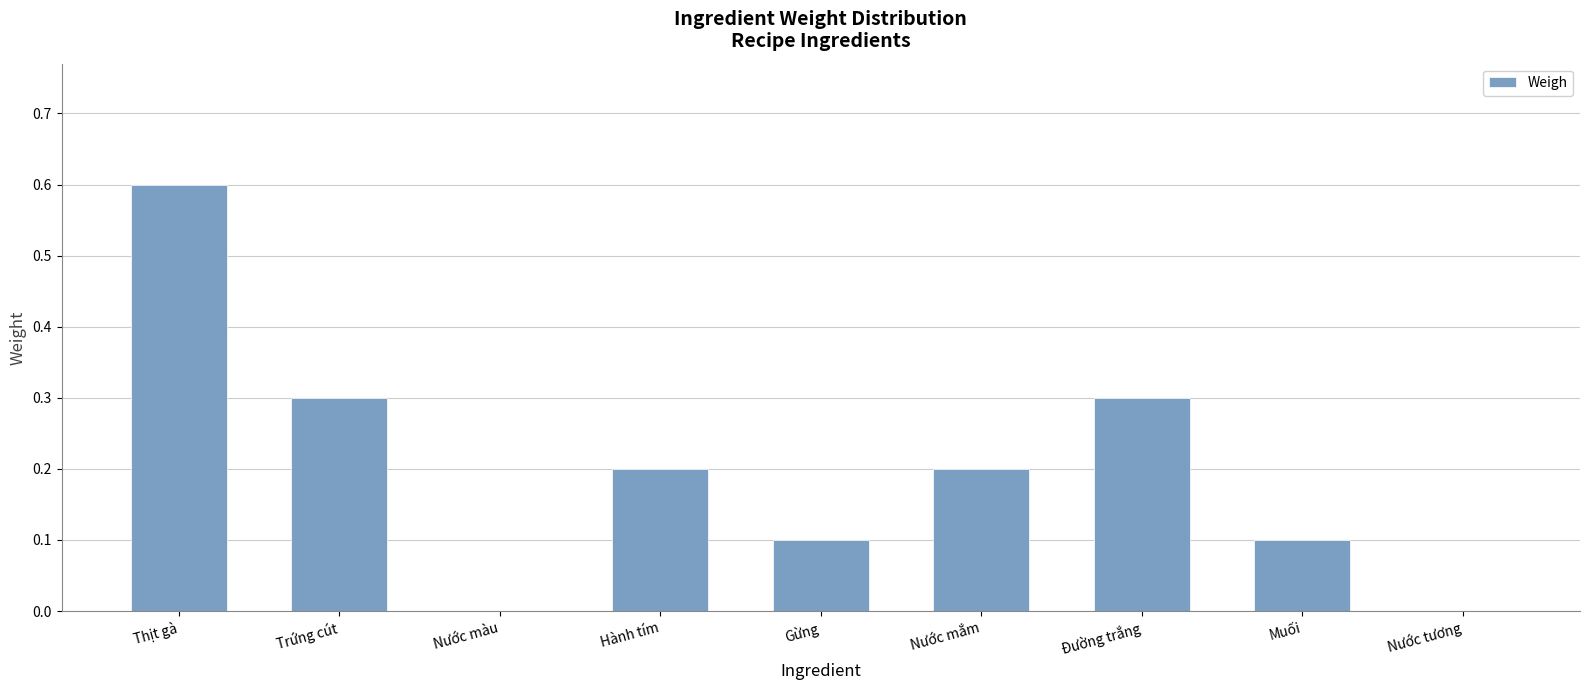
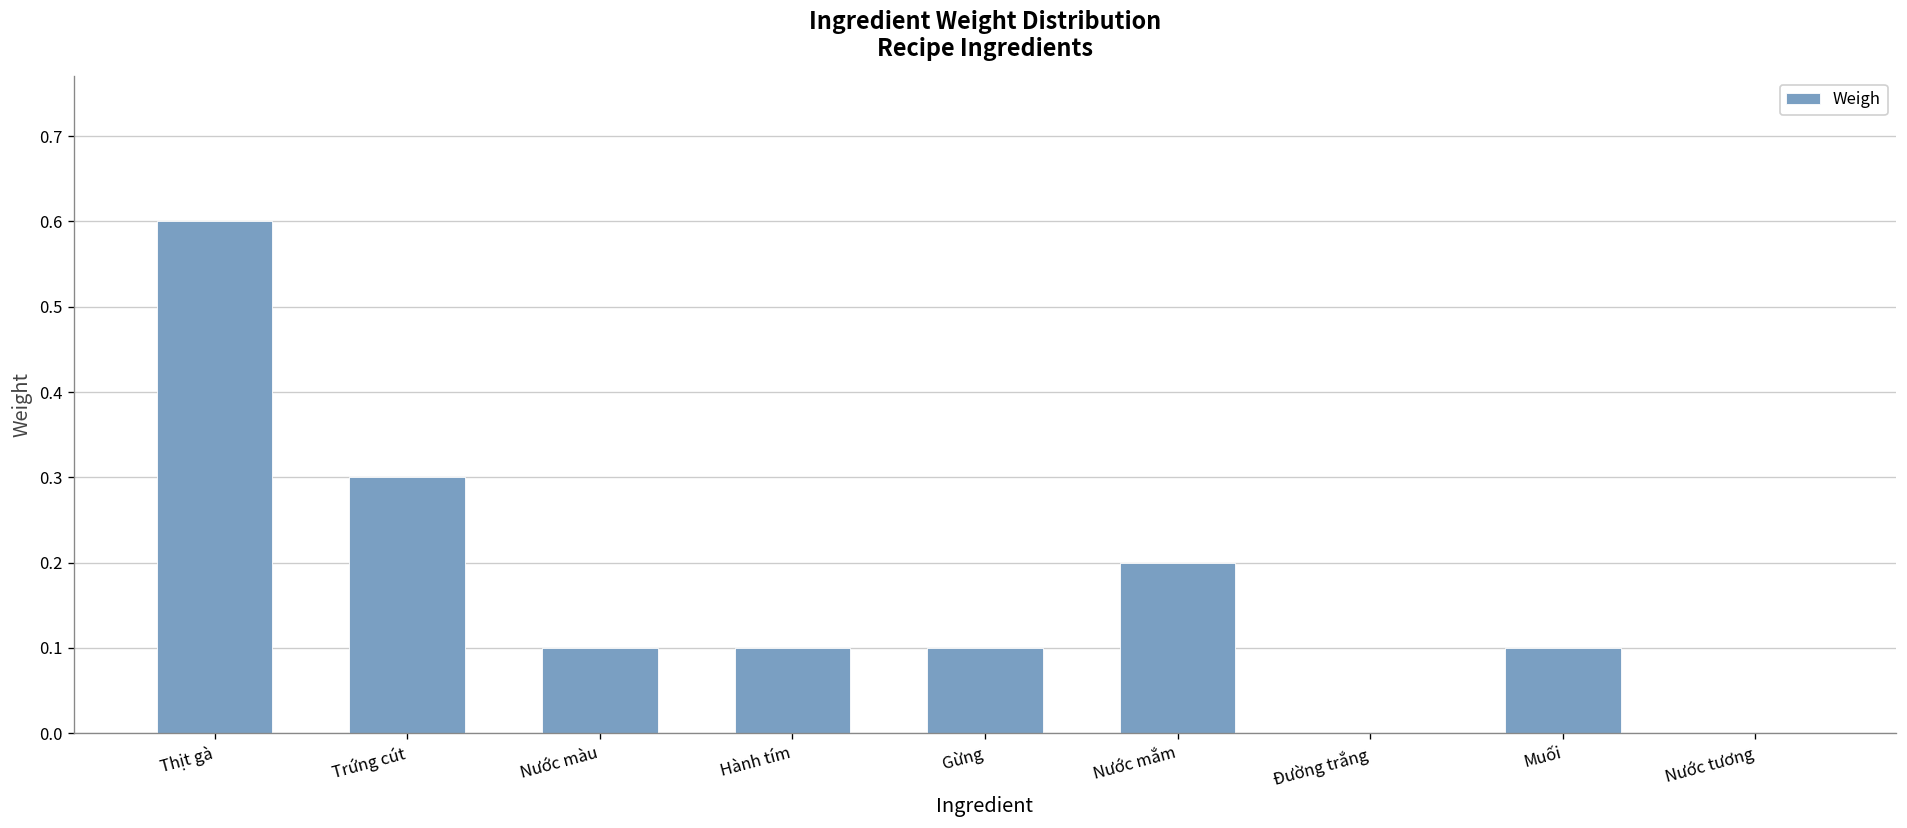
Nước màu: 0.0 -> 0.1
Hành tím: 0.2 -> 0.1
Đường trắng: 0.3 -> 0.0
